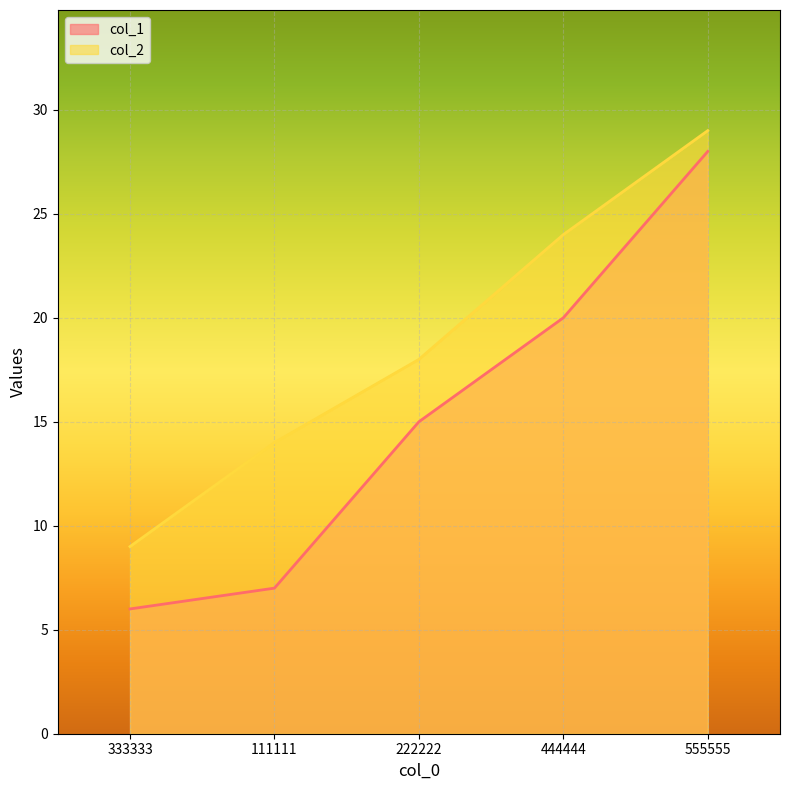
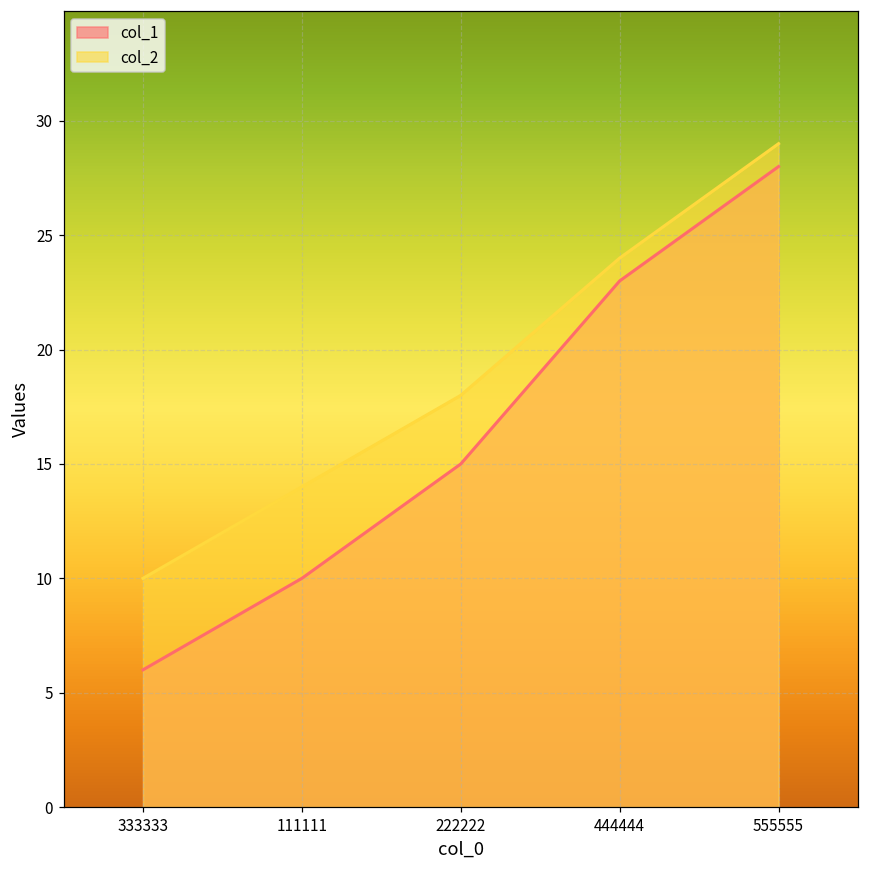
col_2, 333333: 9 -> 10
col_1, 111111: 7 -> 10
col_1, 444444: 20 -> 23
